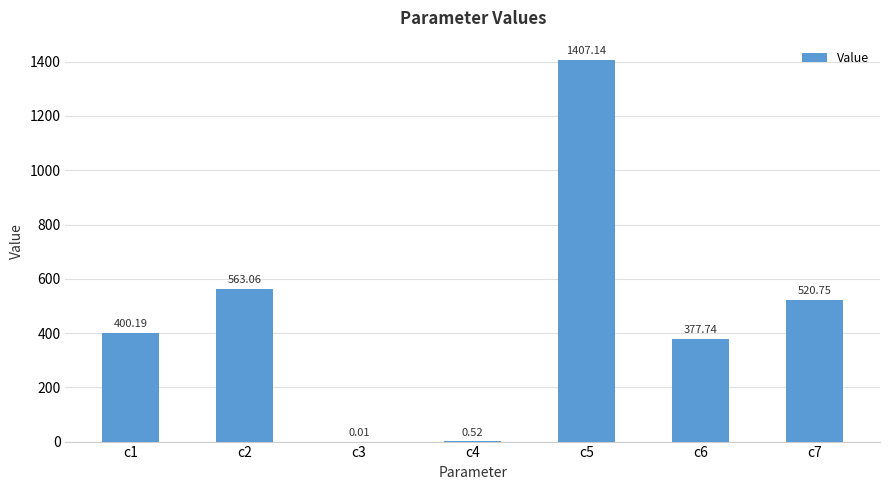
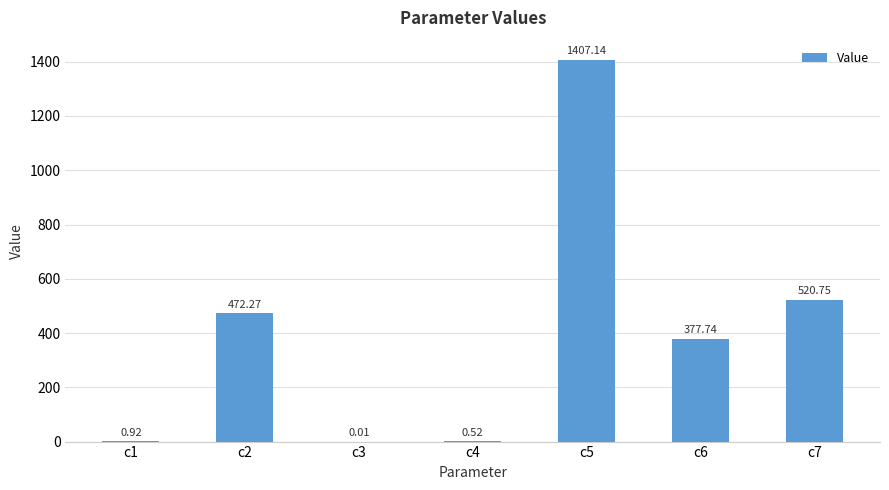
c1: 400.19 -> 0.92
c2: 563.06 -> 472.27
